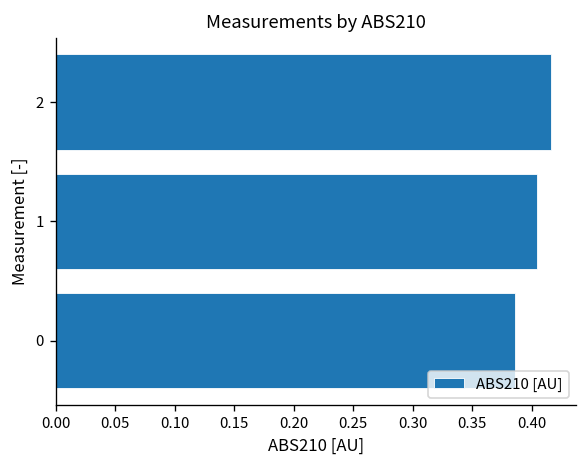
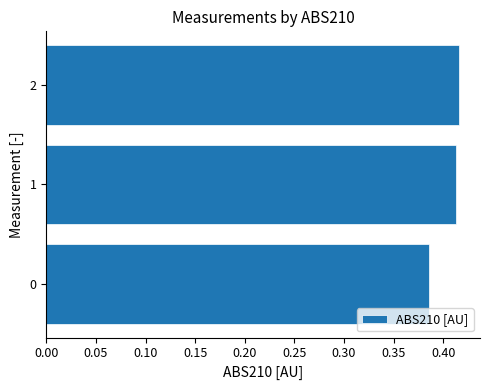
1: 0.40 -> 0.41
